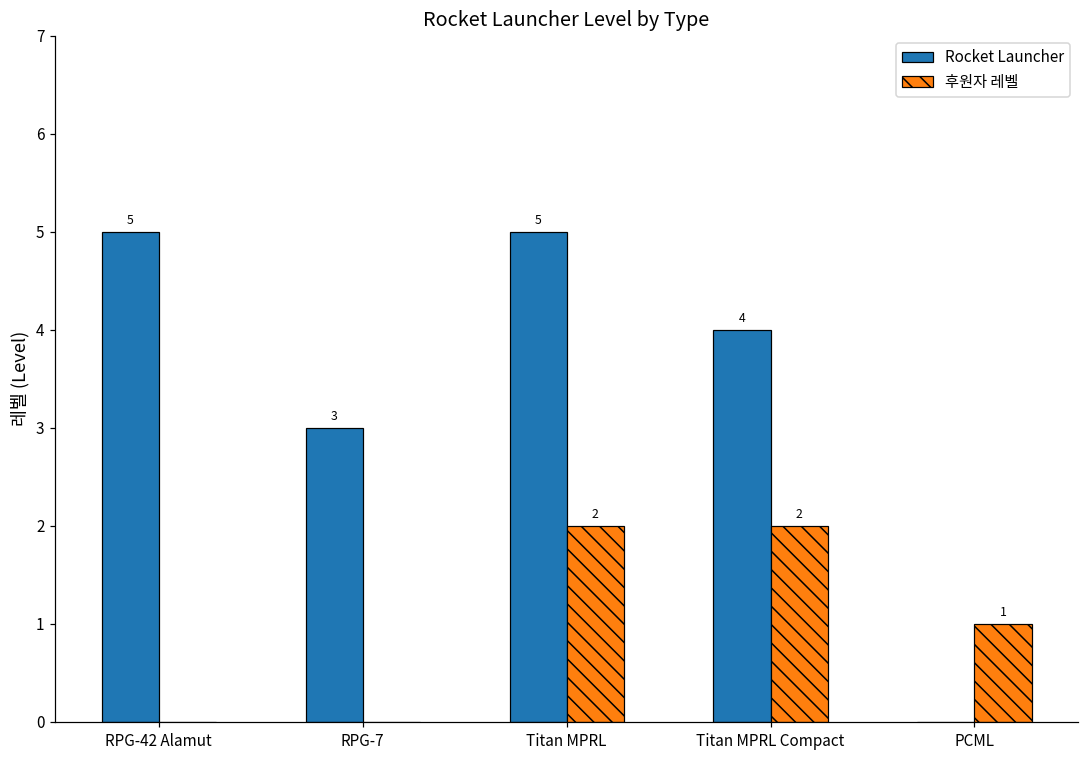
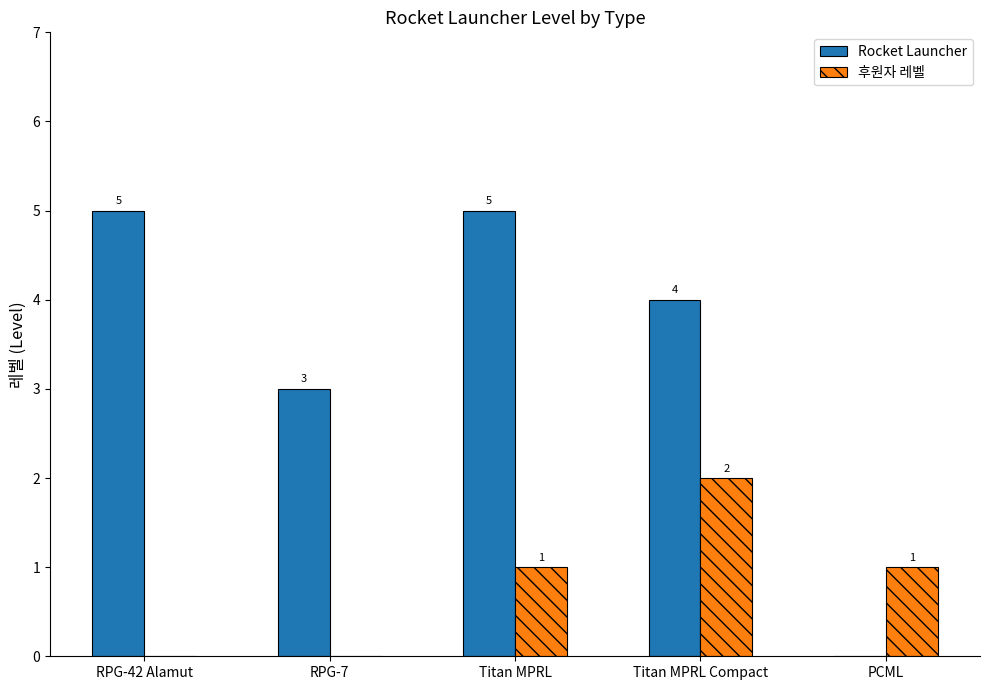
후원자 레벨, Titan MPRL: 2 -> 1
